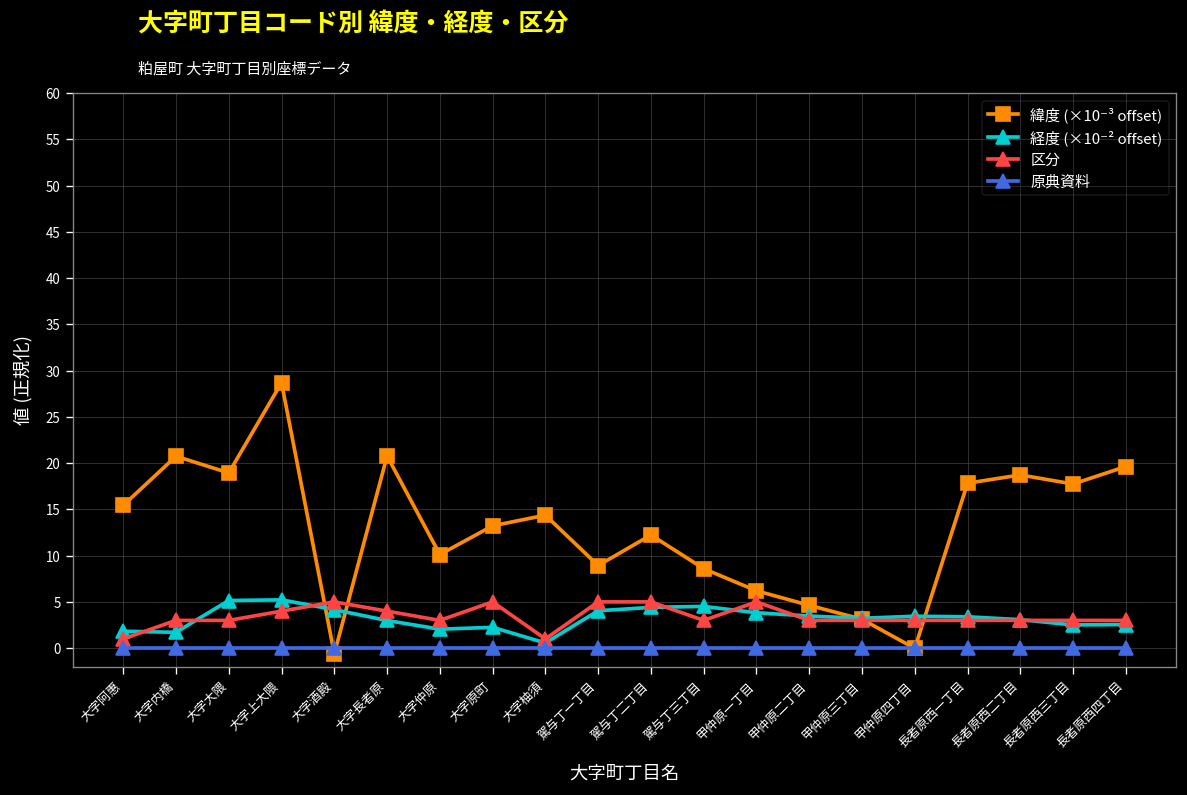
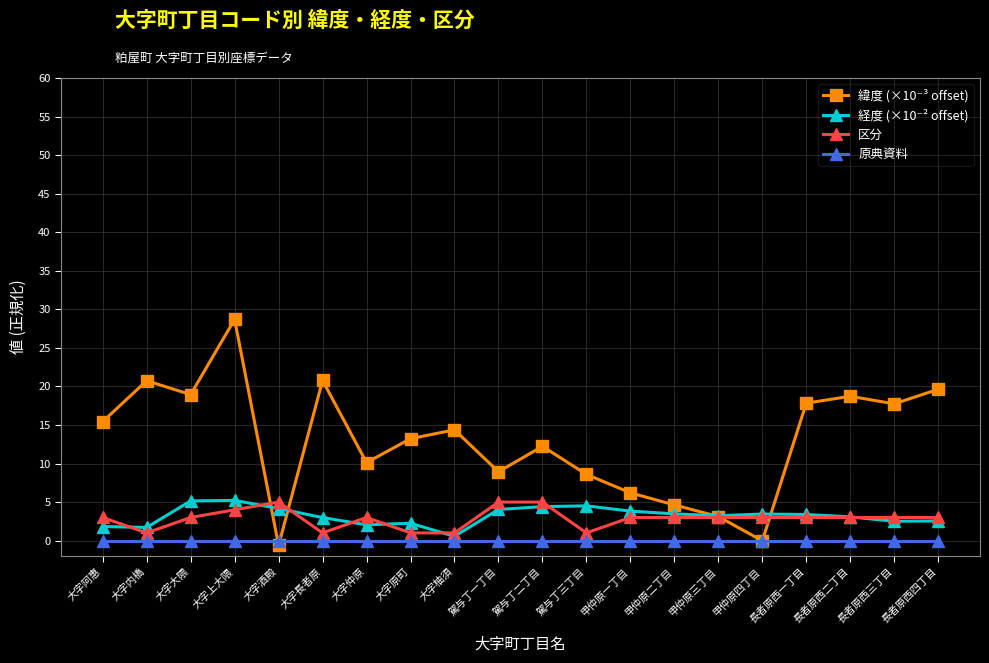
区分, 大字阿惠: 1 -> 3
区分, 大字内橋: 3 -> 1
区分, 大字長者原: 4 -> 1
区分, 大字原町: 5 -> 1
区分, 駕与丁三丁目: 3 -> 1
区分, 甲仲原一丁目: 5 -> 3
